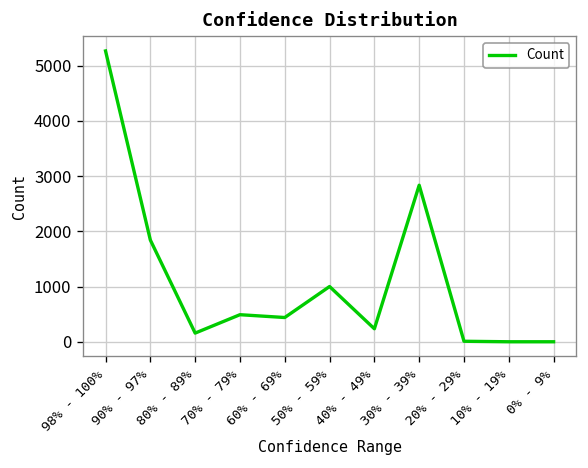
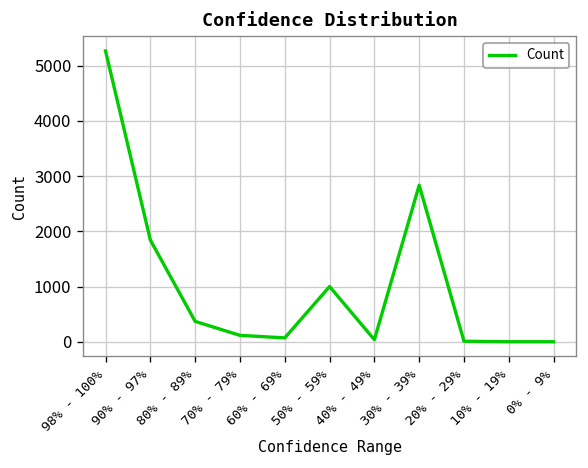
80% - 89%: 200 -> 400
70% - 79%: 500 -> 100
60% - 69%: 400 -> 100
40% - 49%: 200 -> 0
